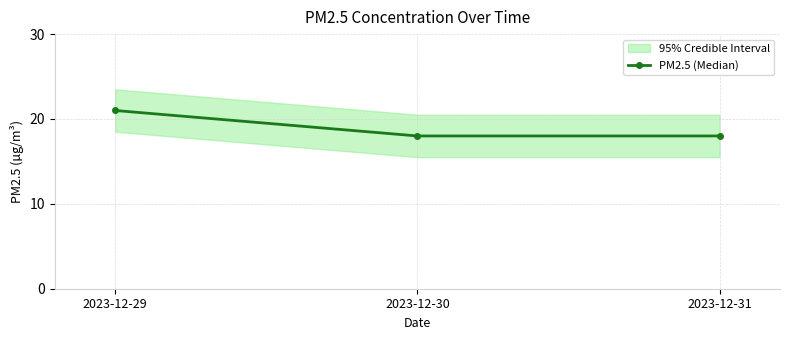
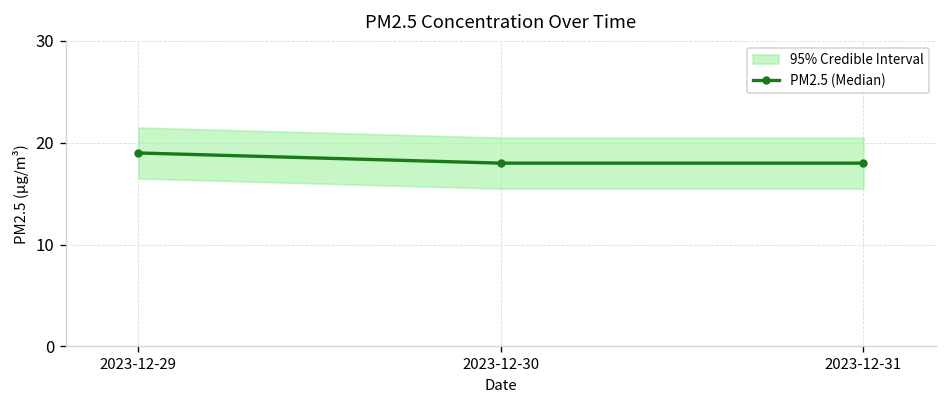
PM2.5 (Median), 2023-12-29: 21 -> 19
